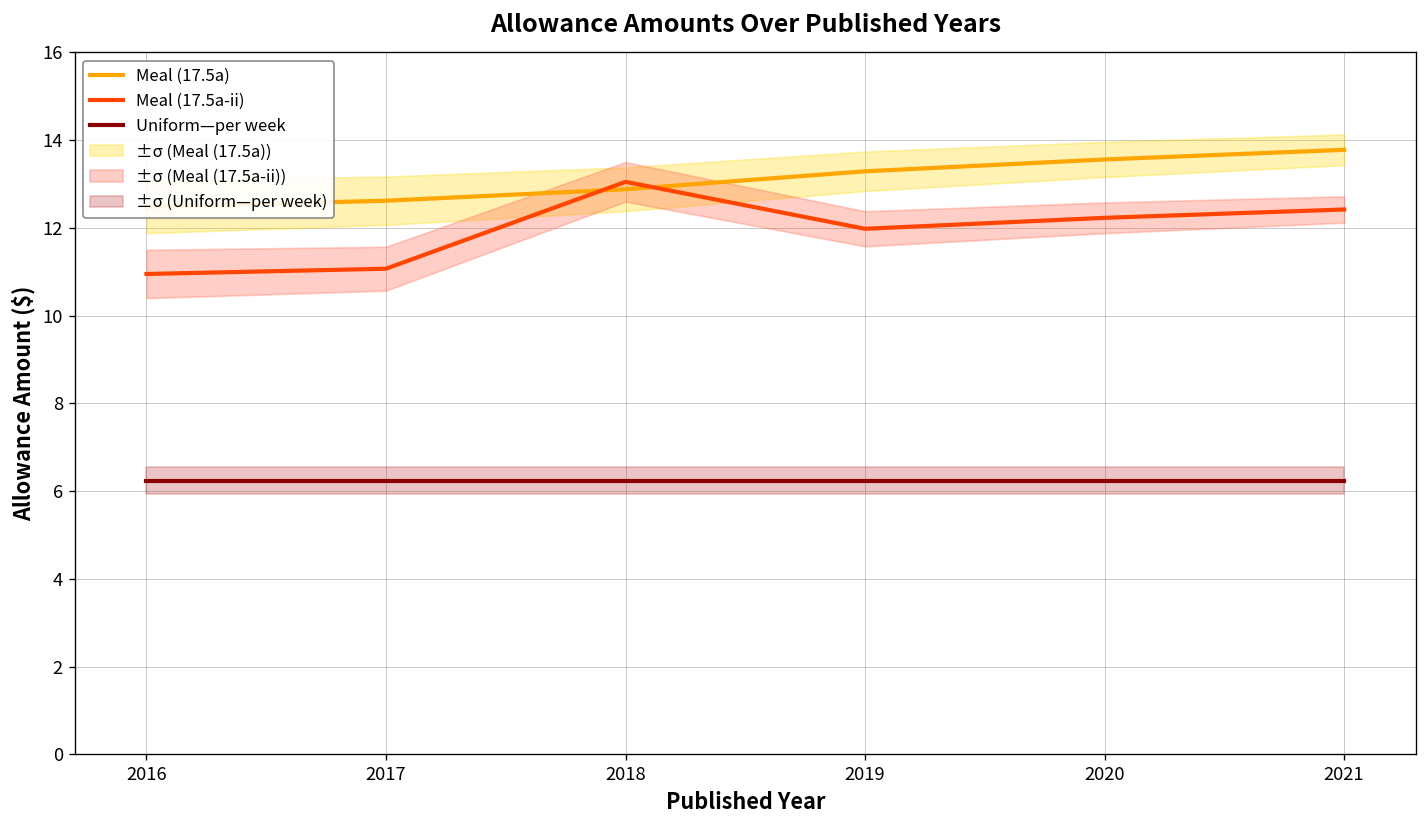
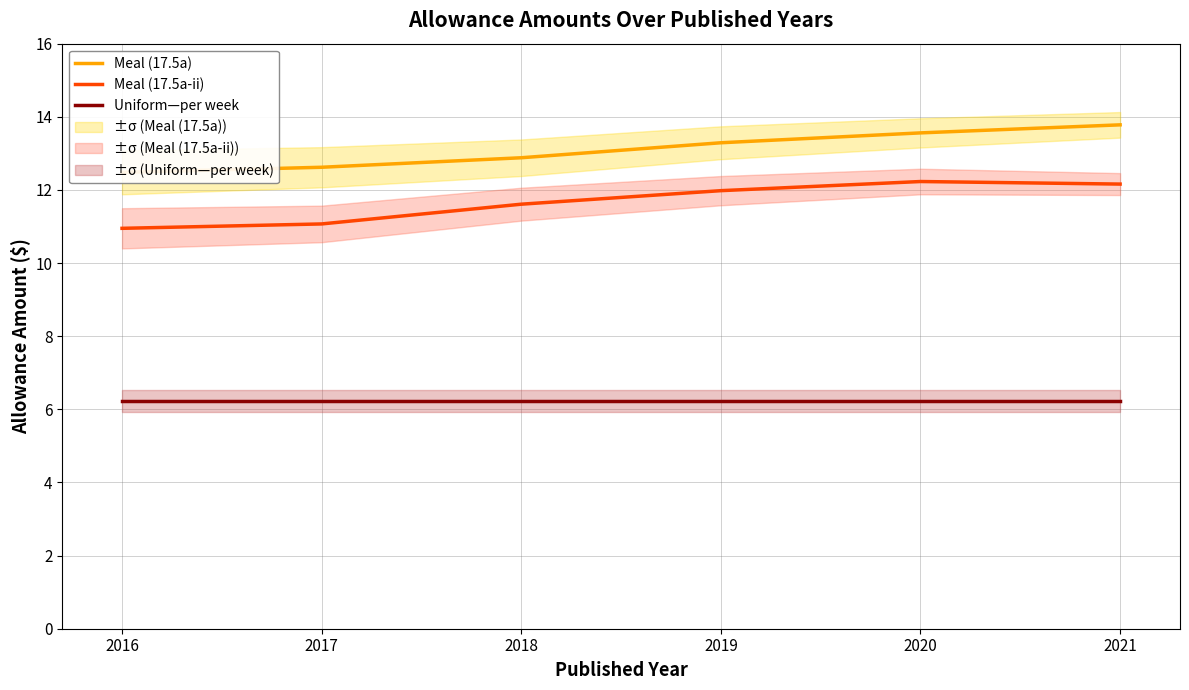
Meal (17.5a-ii), 2018: 13.1 -> 11.6
Meal (17.5a-ii), 2021: 12.4 -> 12.2
